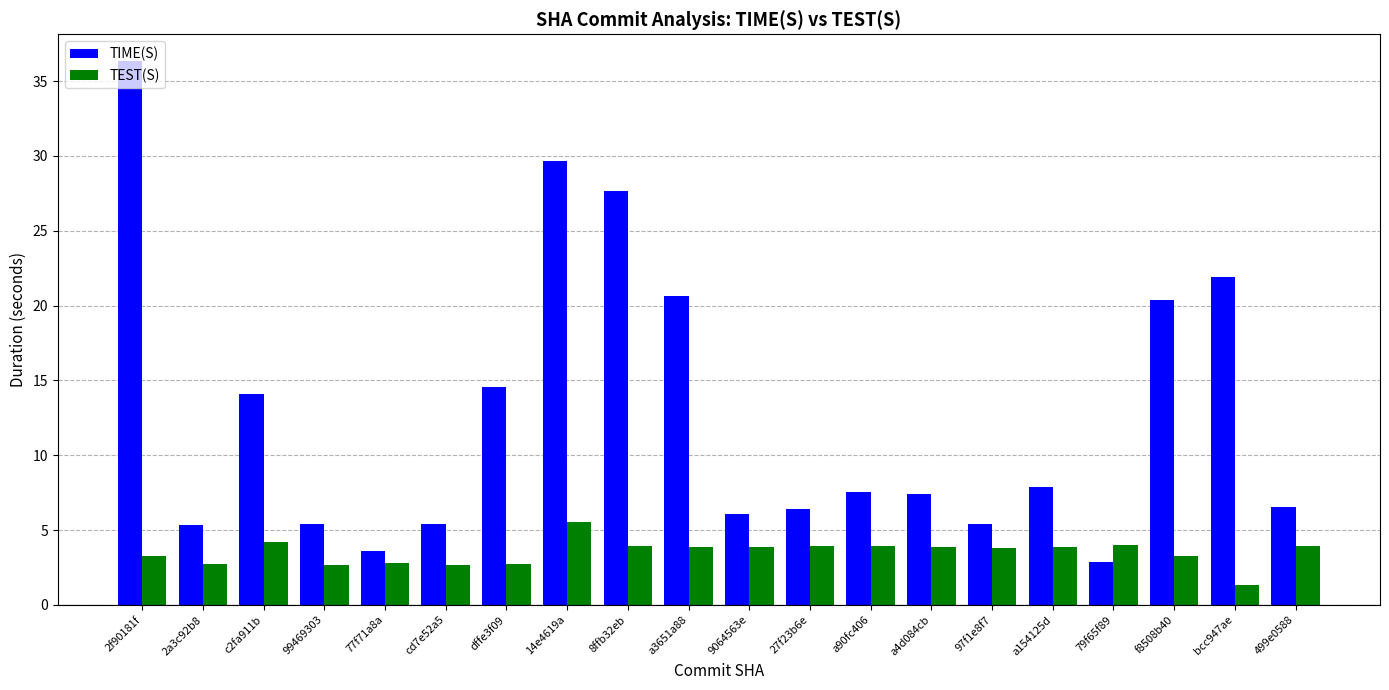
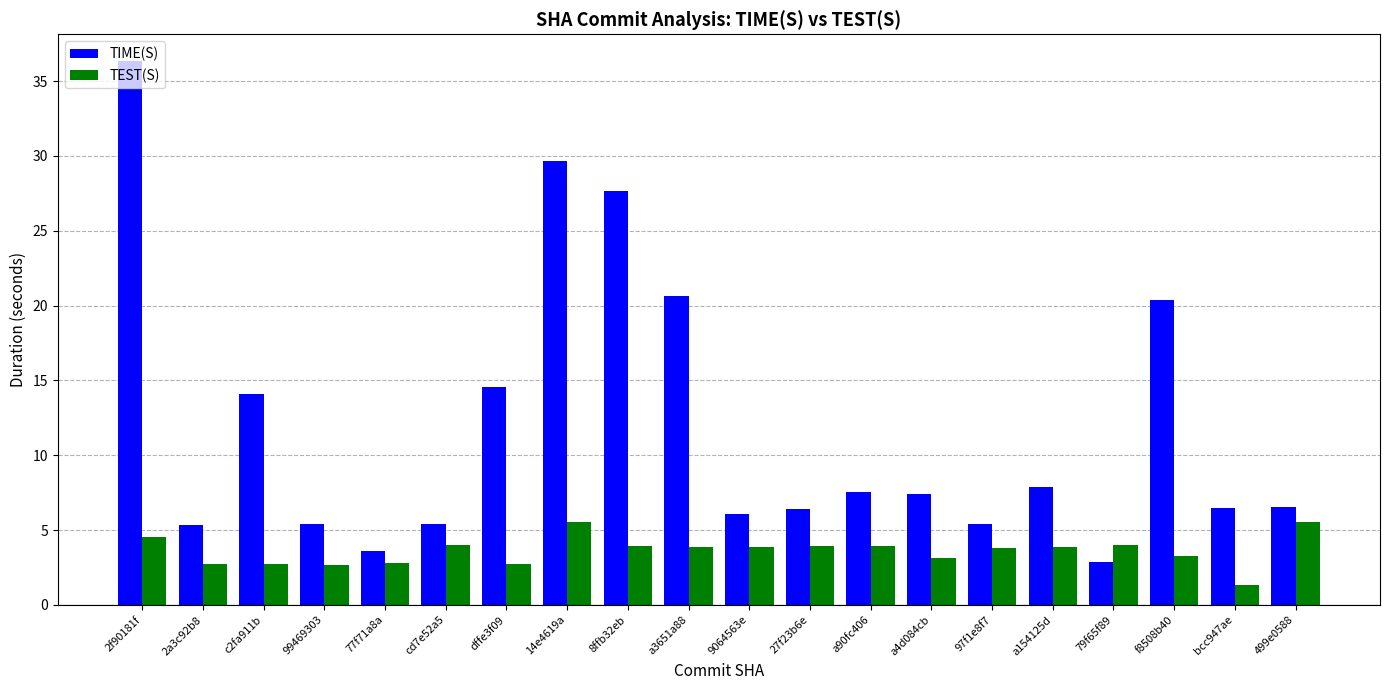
TEST(S), 2f90181f: 3.3 -> 4.5
TEST(S), c2fa911b: 4.2 -> 2.7
TEST(S), cd7e52a5: 2.7 -> 4.0
TEST(S), a4d084cb: 3.9 -> 3.2
TIME(S), bcc947ae: 21.9 -> 6.5
TEST(S), 499e0588: 3.9 -> 5.5
